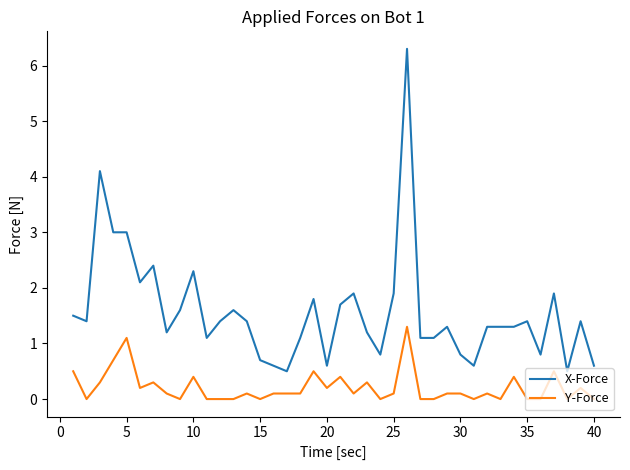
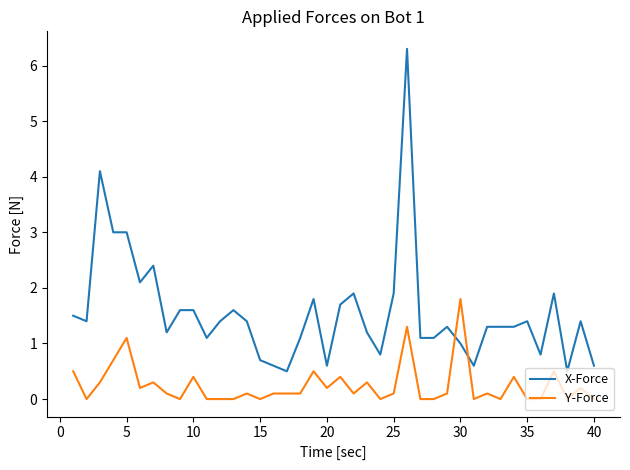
X-Force, 10: 2.3 -> 1.6
X-Force, 30: 0.8 -> 1.0
Y-Force, 30: 0.1 -> 1.8
